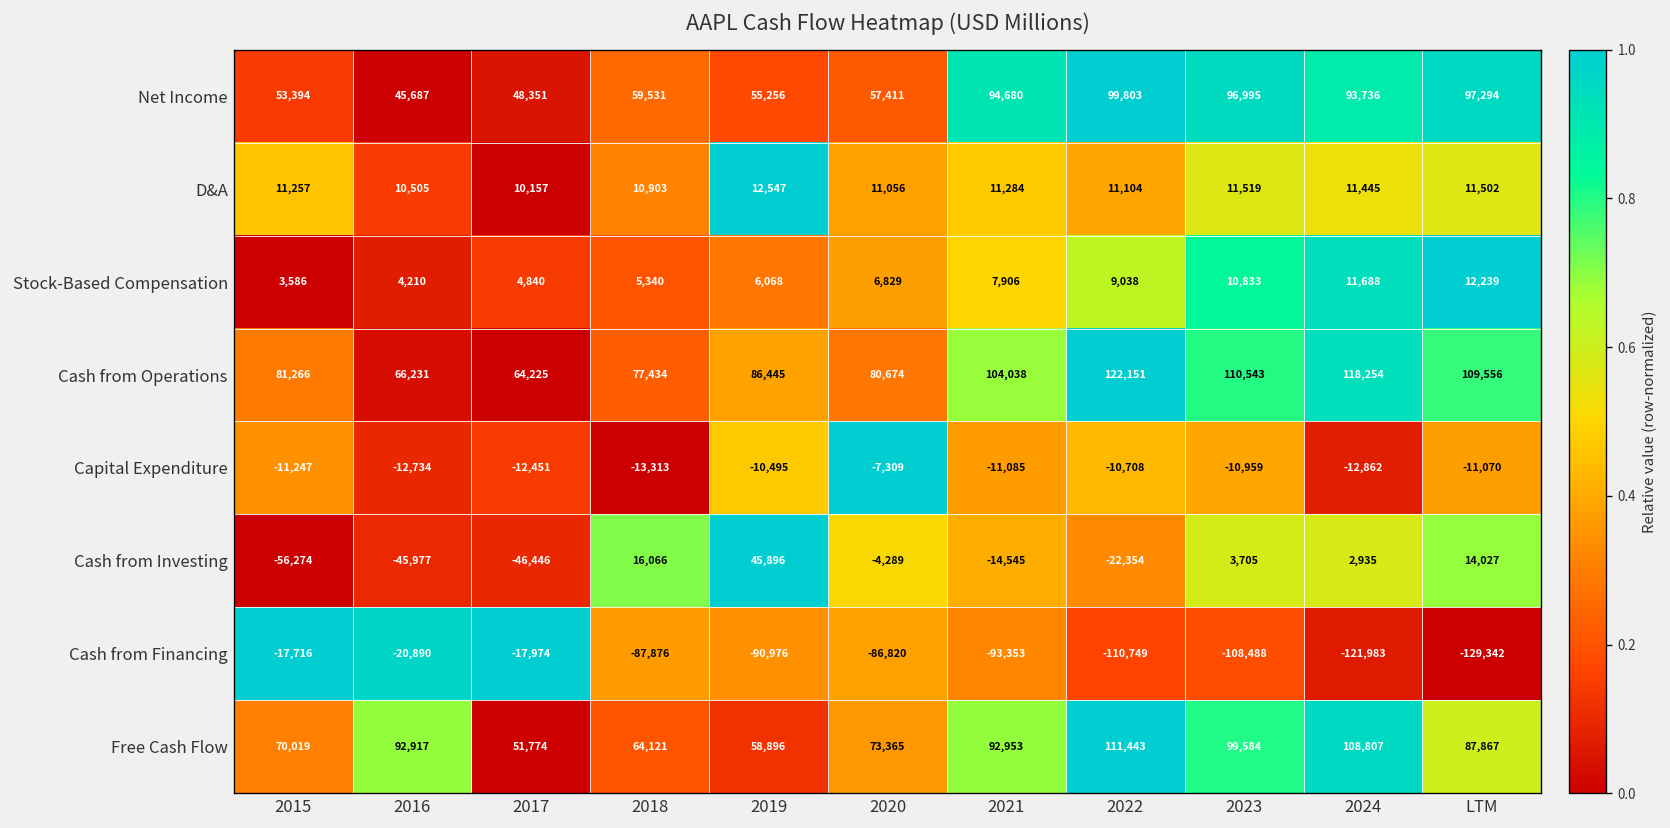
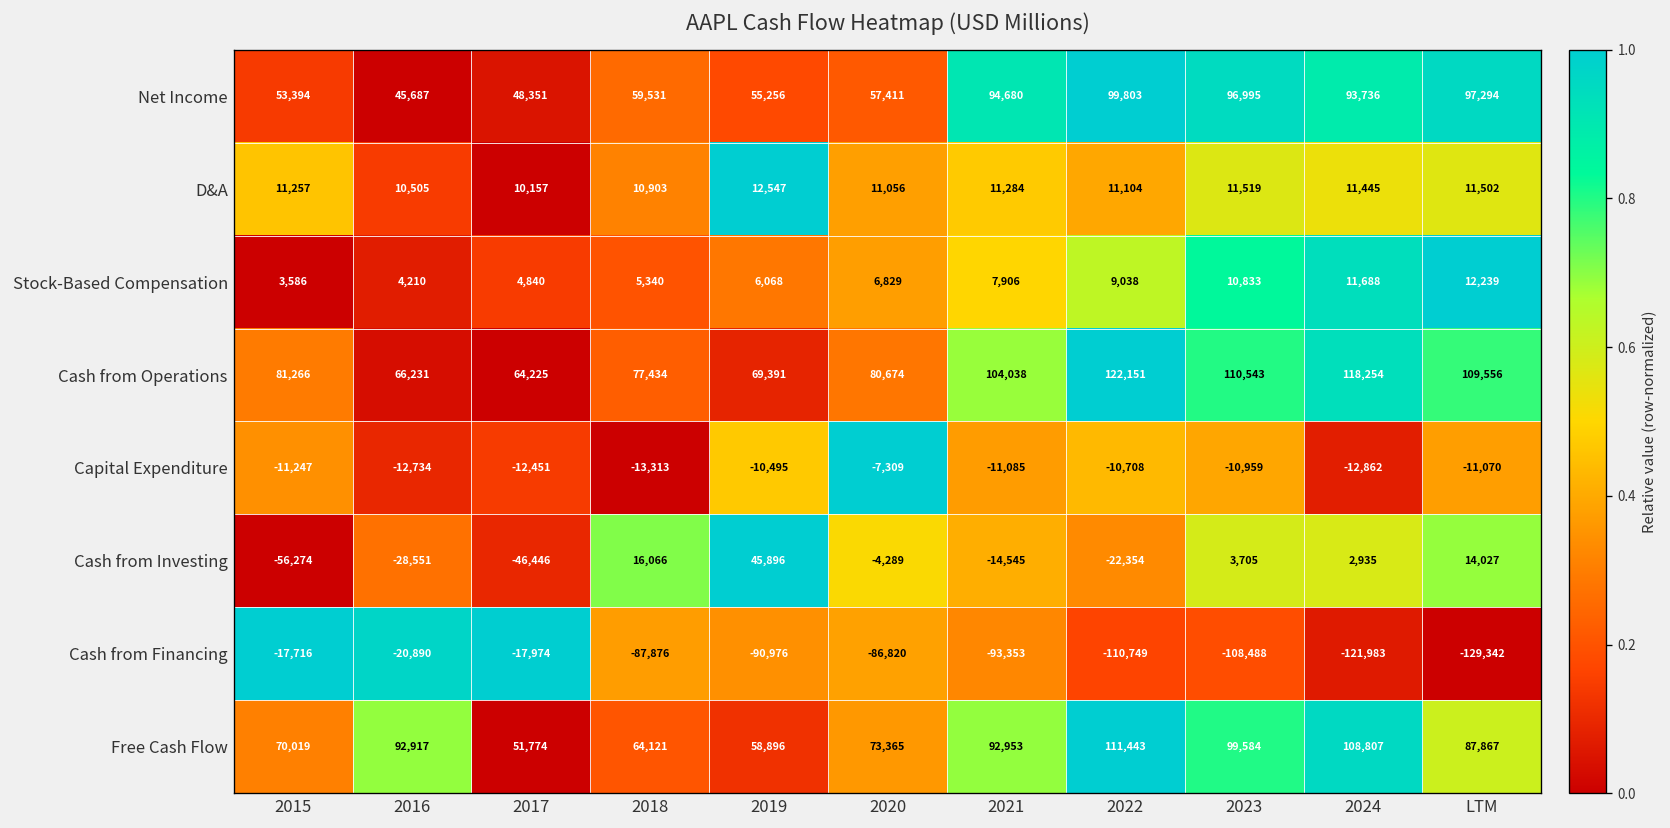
Cash from Operations, 2019: 86,445 -> 69,391
Cash from Investing, 2016: -45,977 -> -28,551
